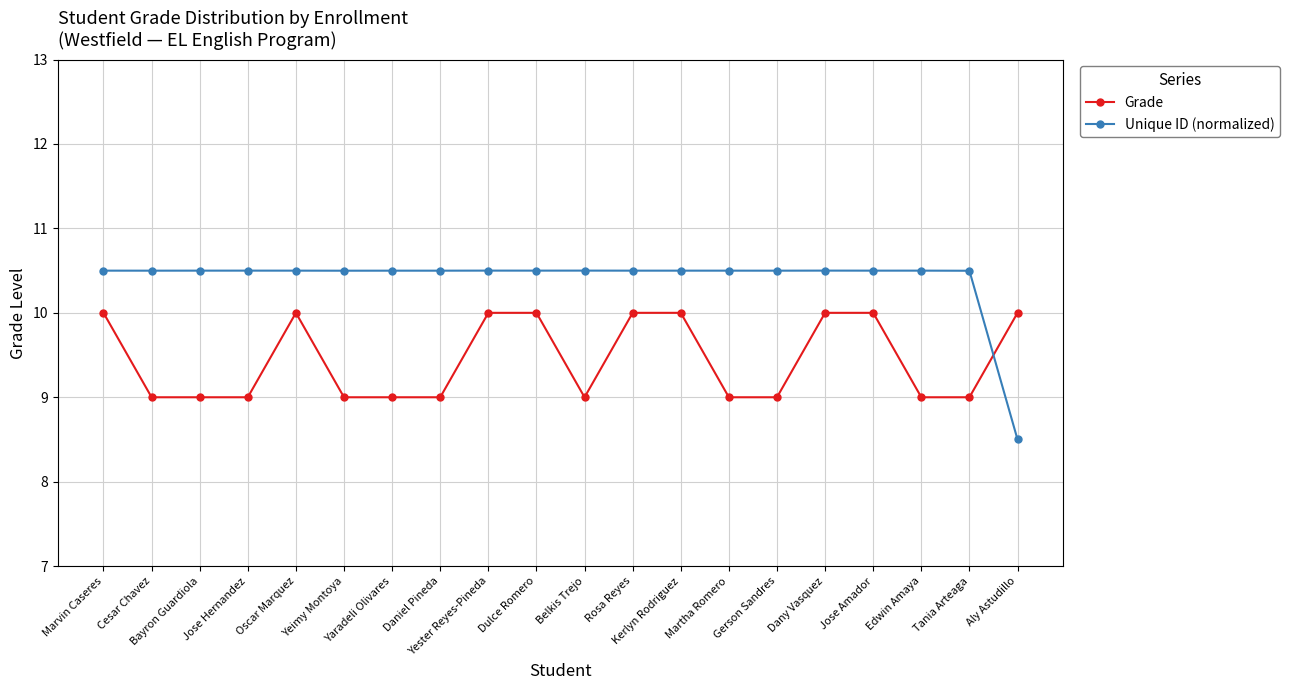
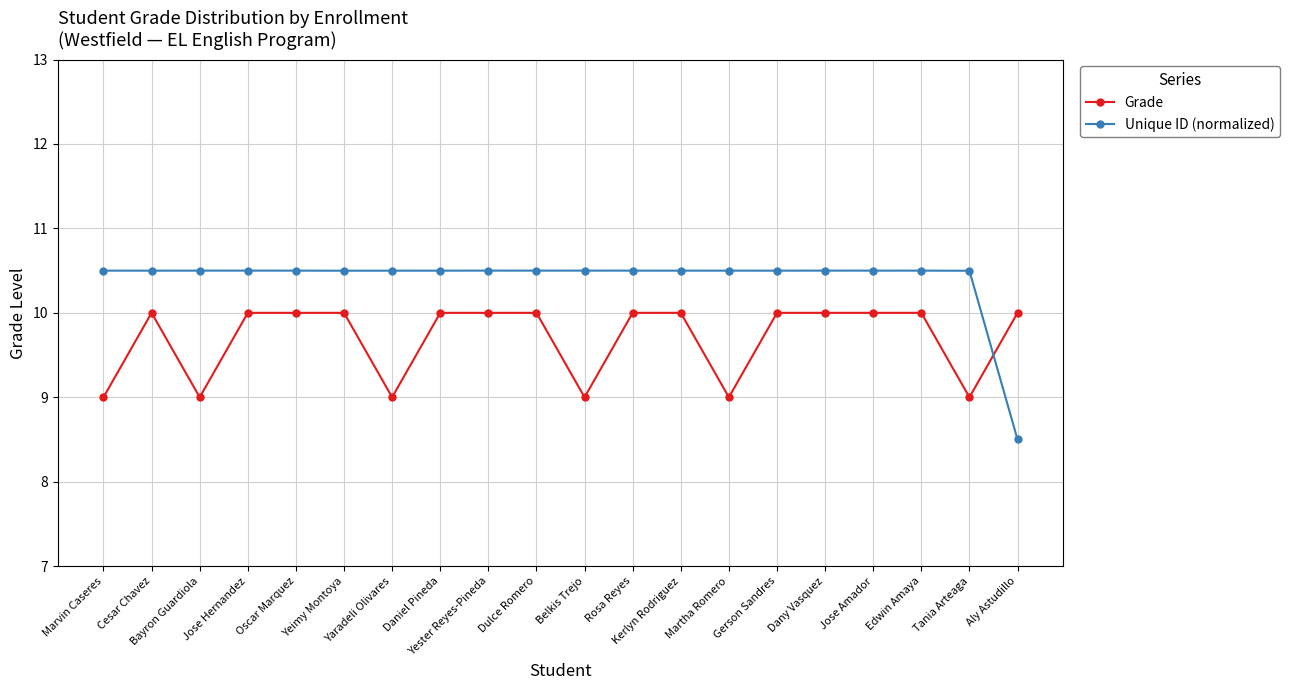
Grade, Marvin Caseres: 10 -> 9
Grade, Cesar Chavez: 9 -> 10
Grade, Jose Hernandez: 9 -> 10
Grade, Yeimy Montoya: 9 -> 10
Grade, Daniel Pineda: 9 -> 10
Grade, Gerson Sandres: 9 -> 10
Grade, Edwin Amaya: 9 -> 10
